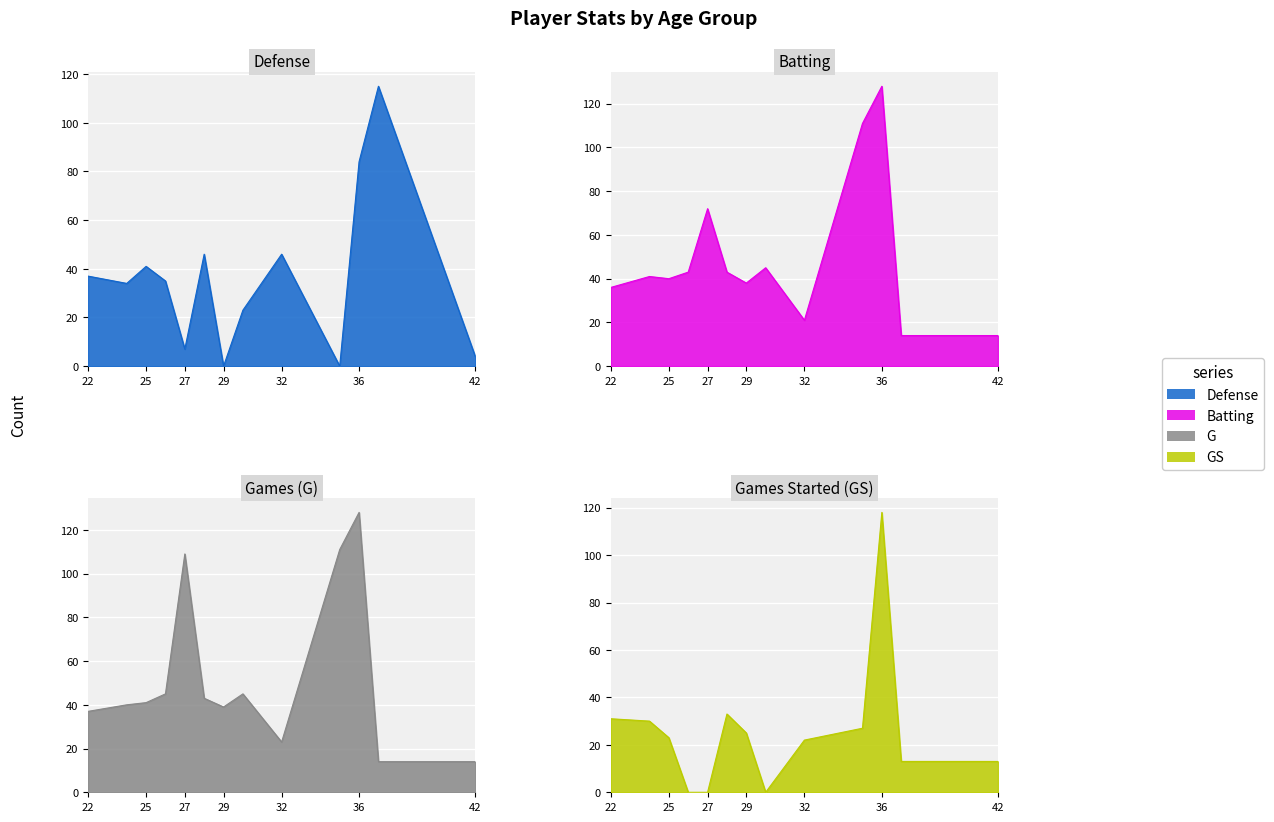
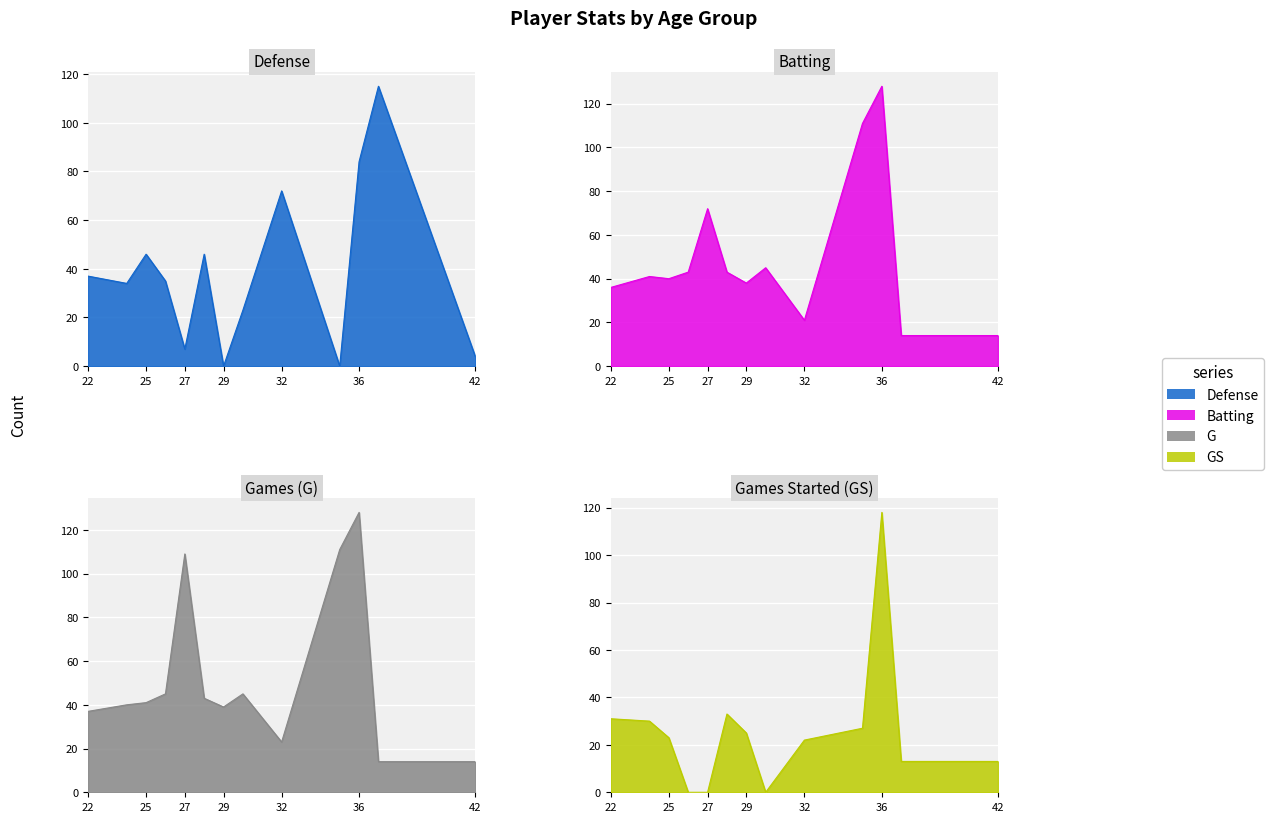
Defense, 25: 41 -> 46
Defense, 32: 46 -> 72
